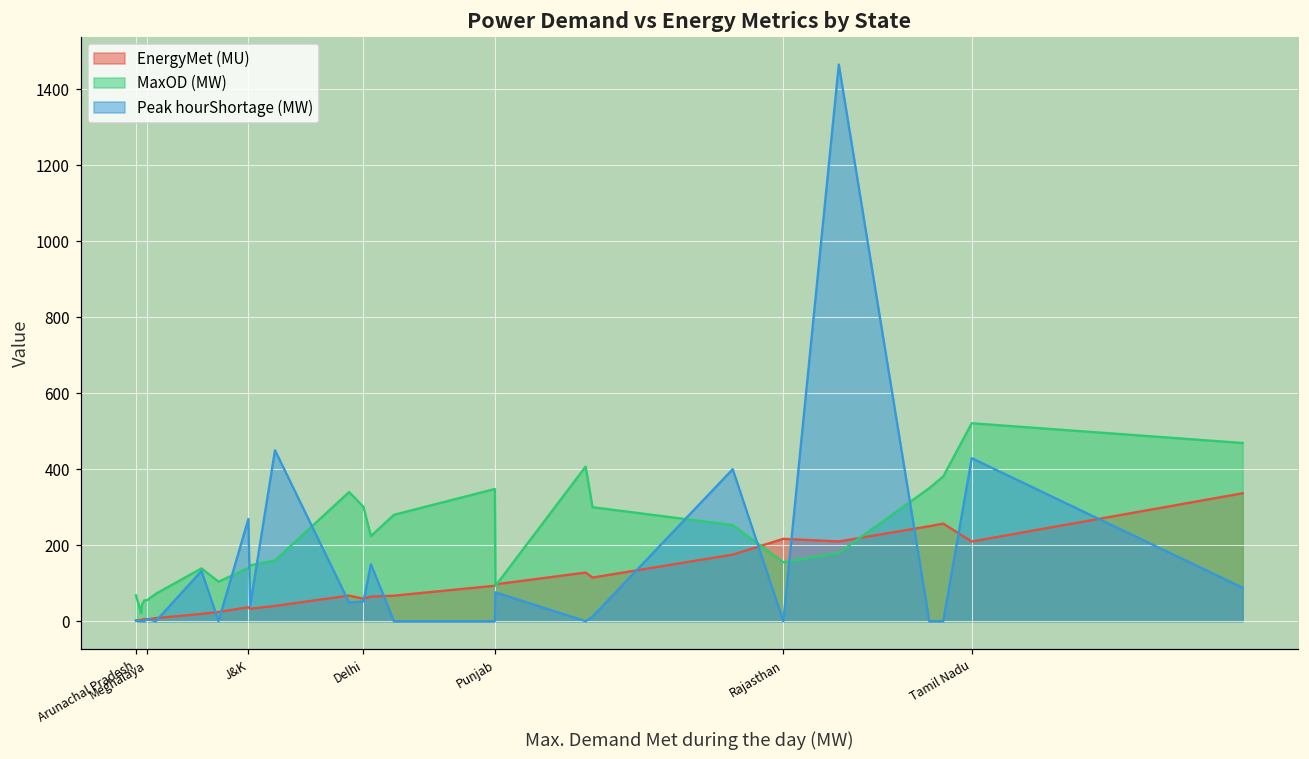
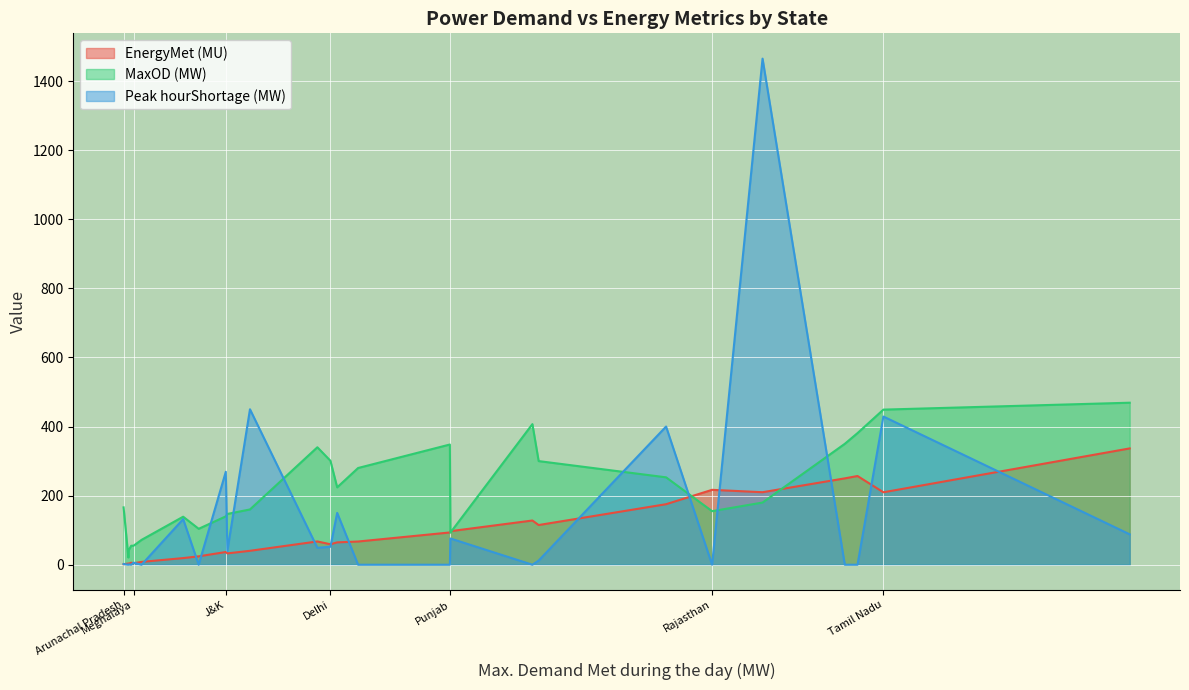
MaxOD (MW), Arunachal Pradesh: 70 -> 170
MaxOD (MW), Tamil Nadu: 520 -> 450
